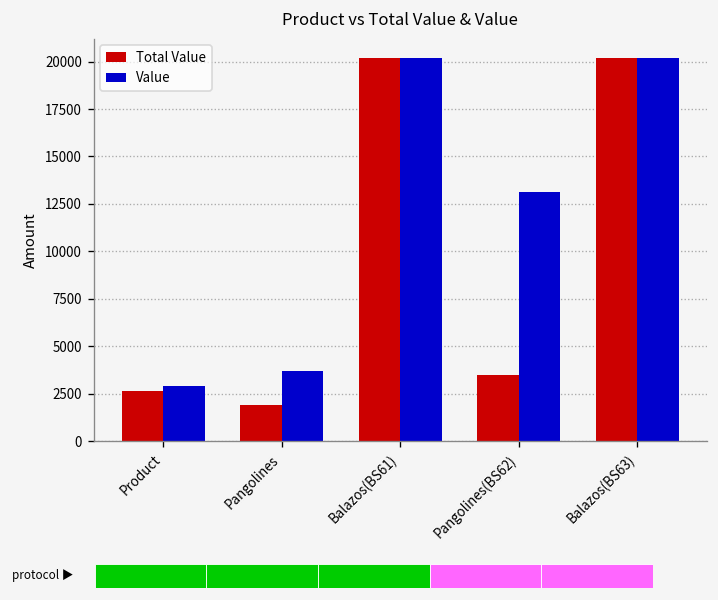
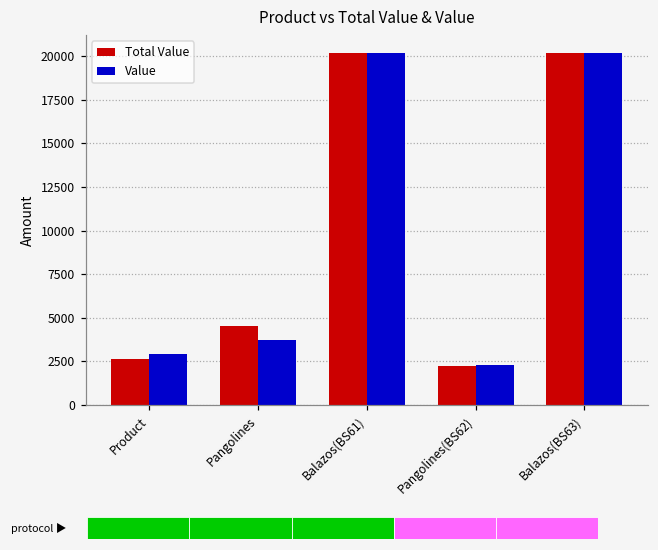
Product vs Total Value & Value, Total Value, Pangolines: 1900 -> 4500
Product vs Total Value & Value, Total Value, Pangolines(BS62): 3500 -> 2200
Product vs Total Value & Value, Value, Pangolines(BS62): 13100 -> 2300
